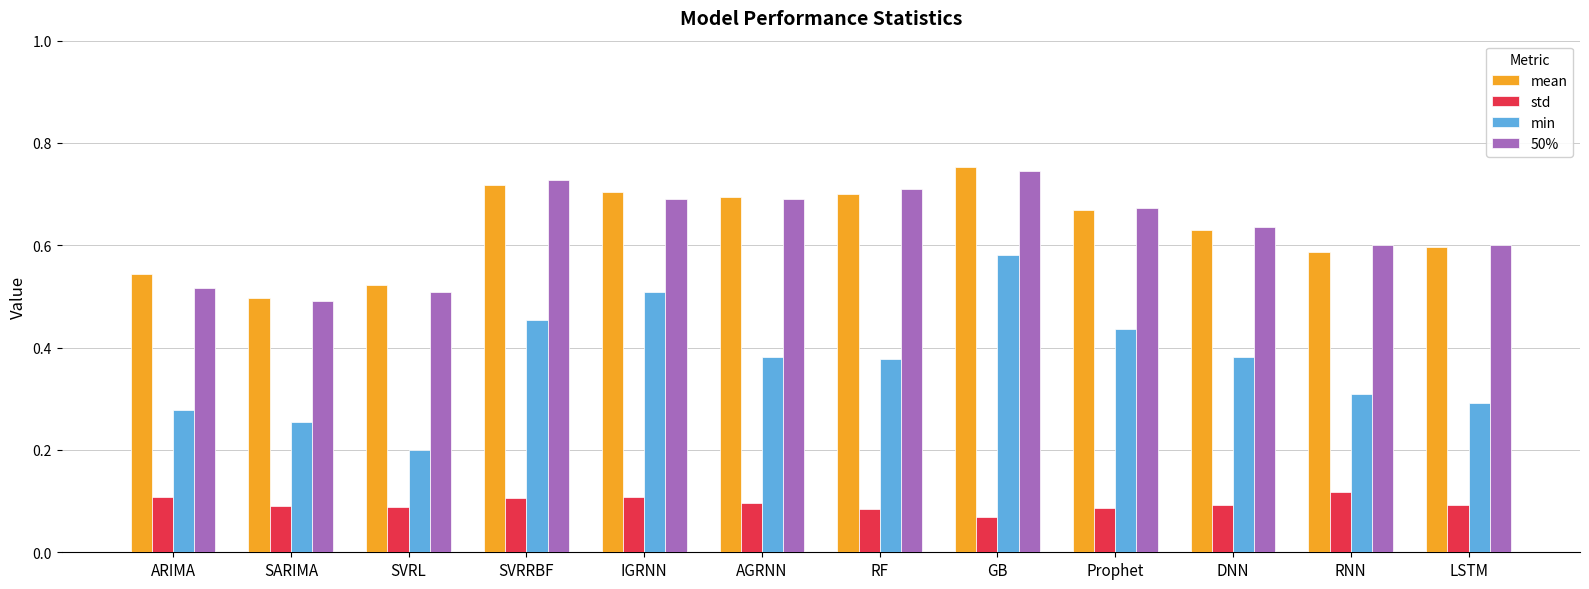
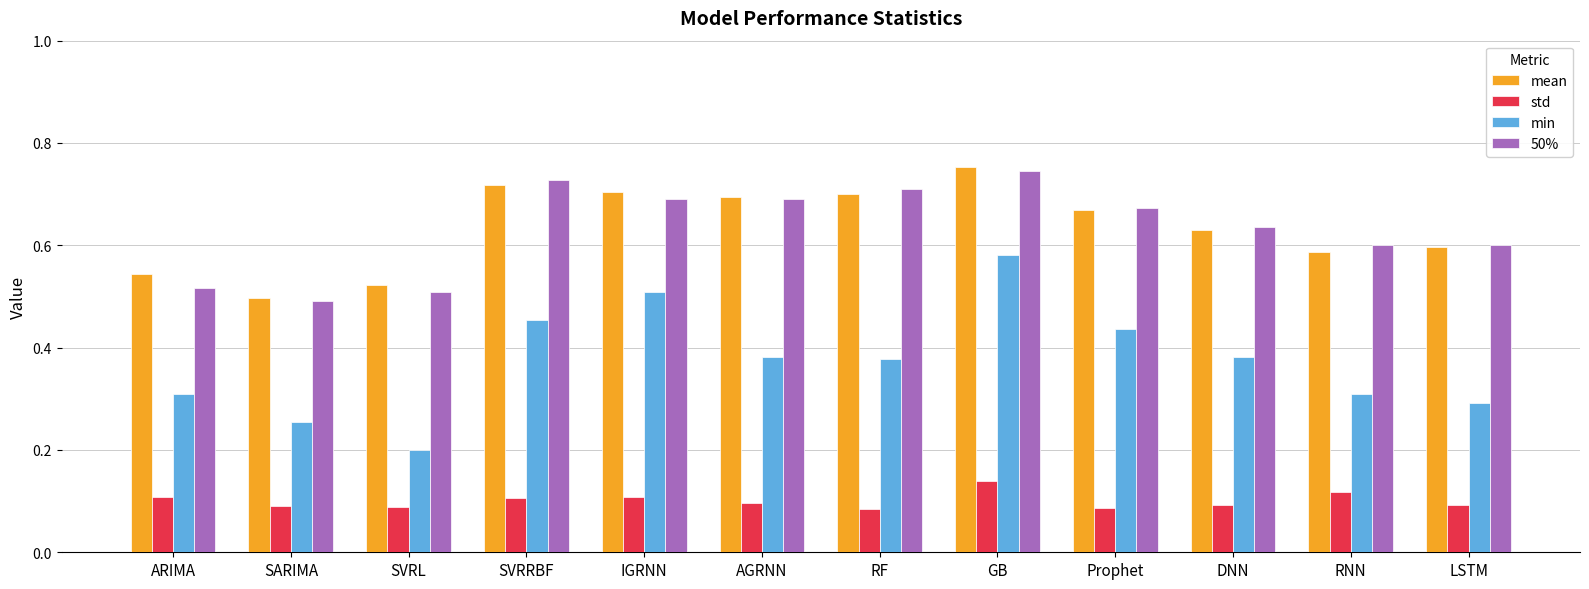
min, ARIMA: 0.28 -> 0.31
std, GB: 0.07 -> 0.14
